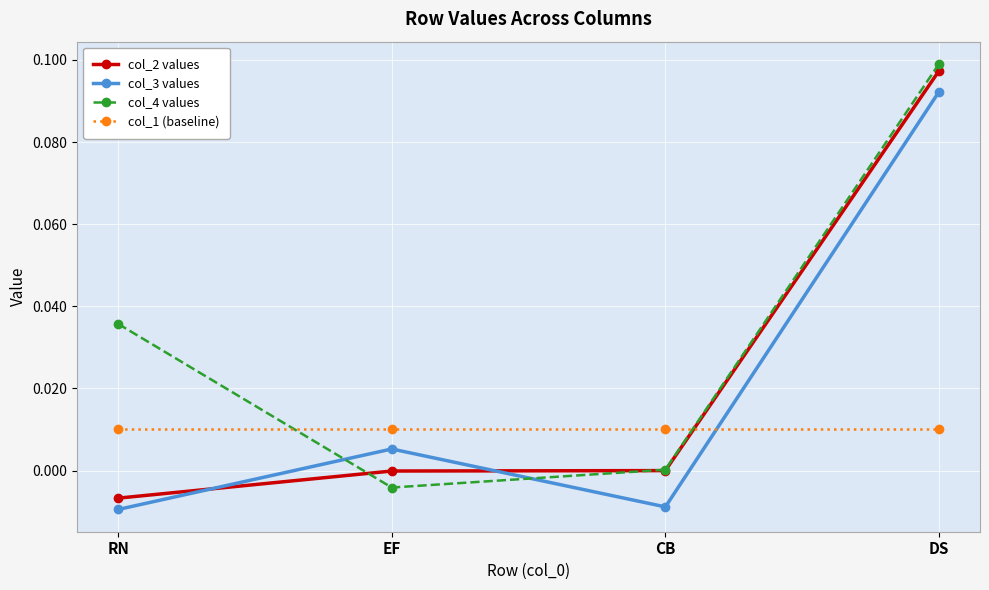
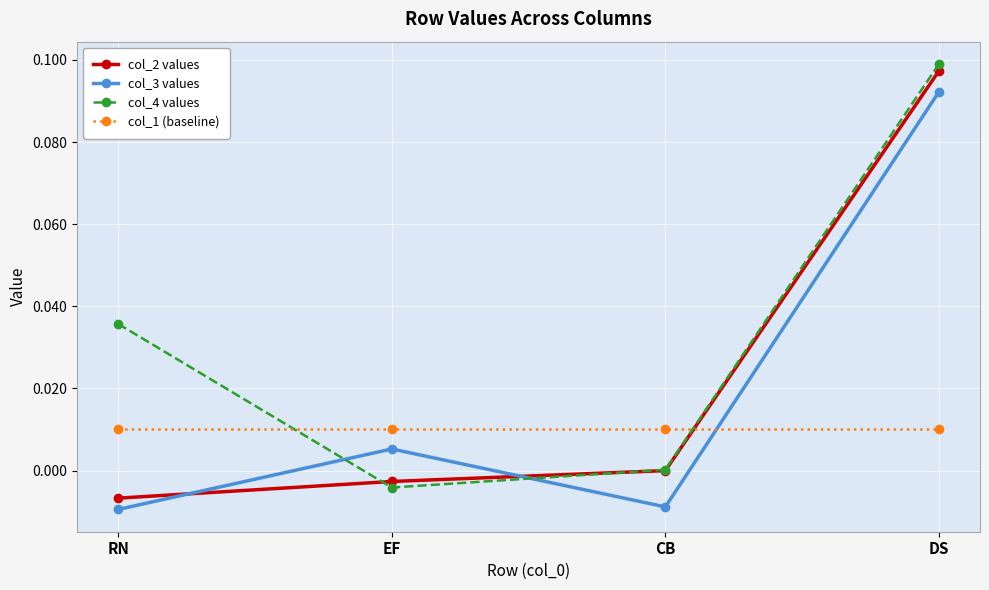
col_2 values, EF: 0.000 -> -0.003
